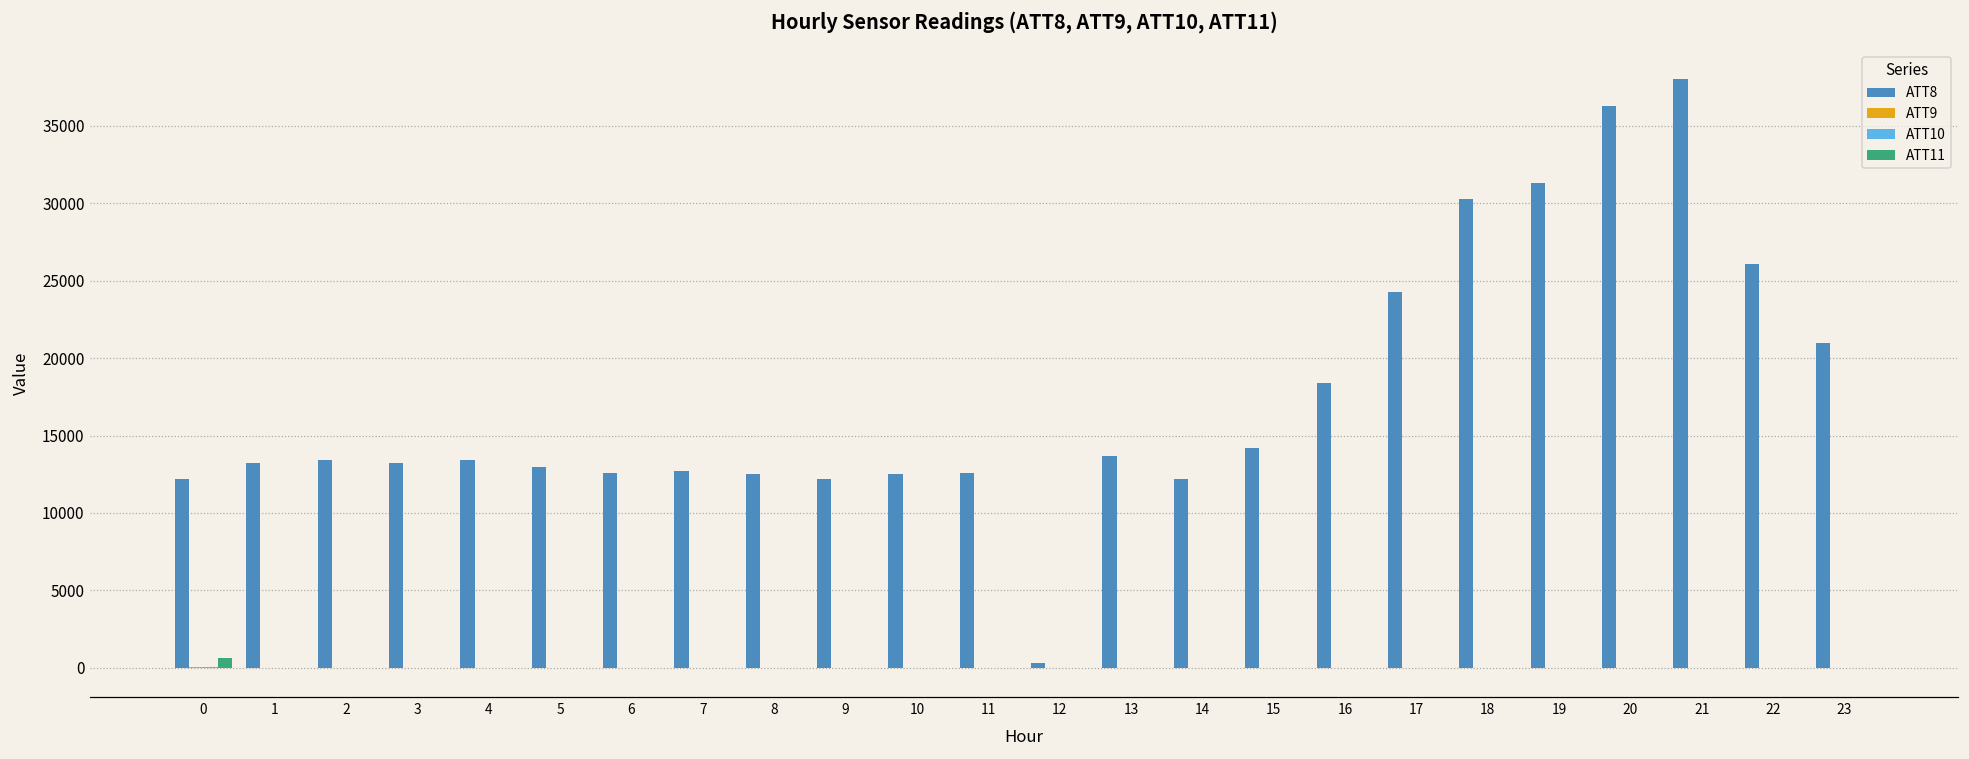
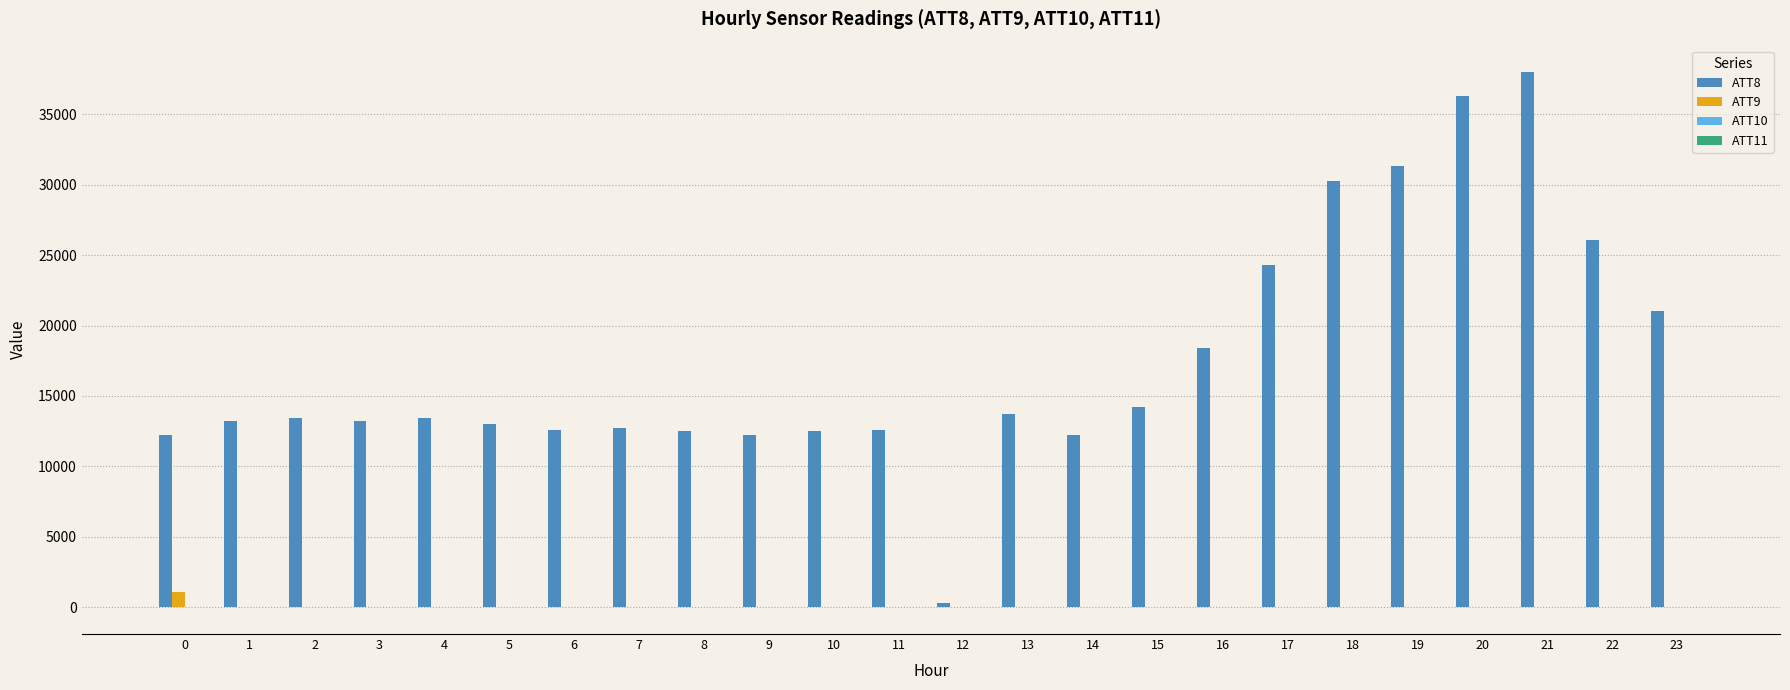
ATT9, 0: 0 -> 1100
ATT11, 0: 700 -> 0
